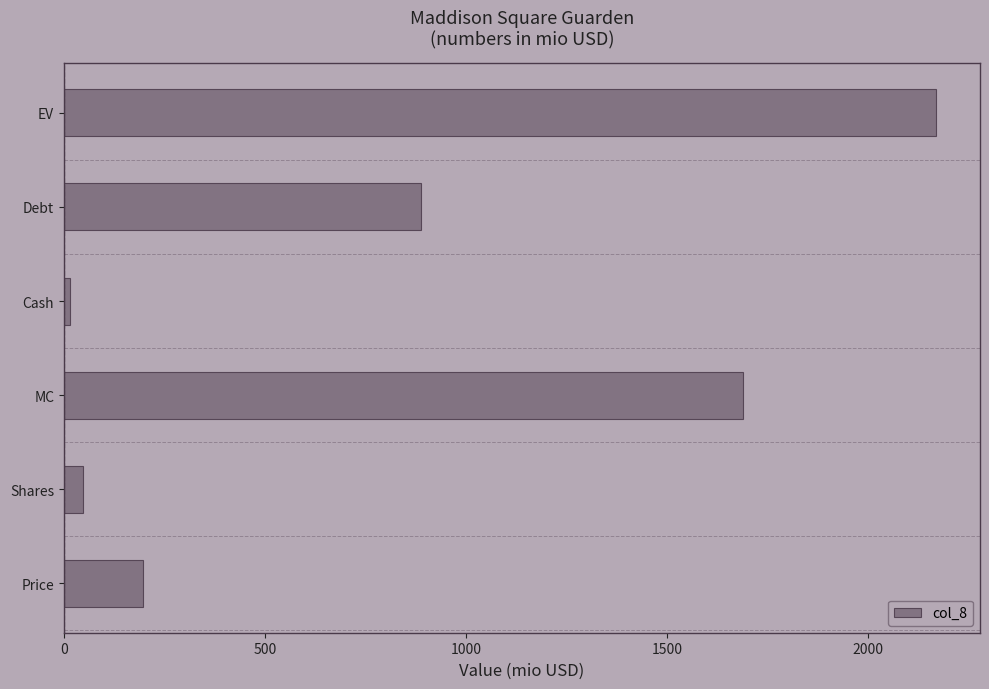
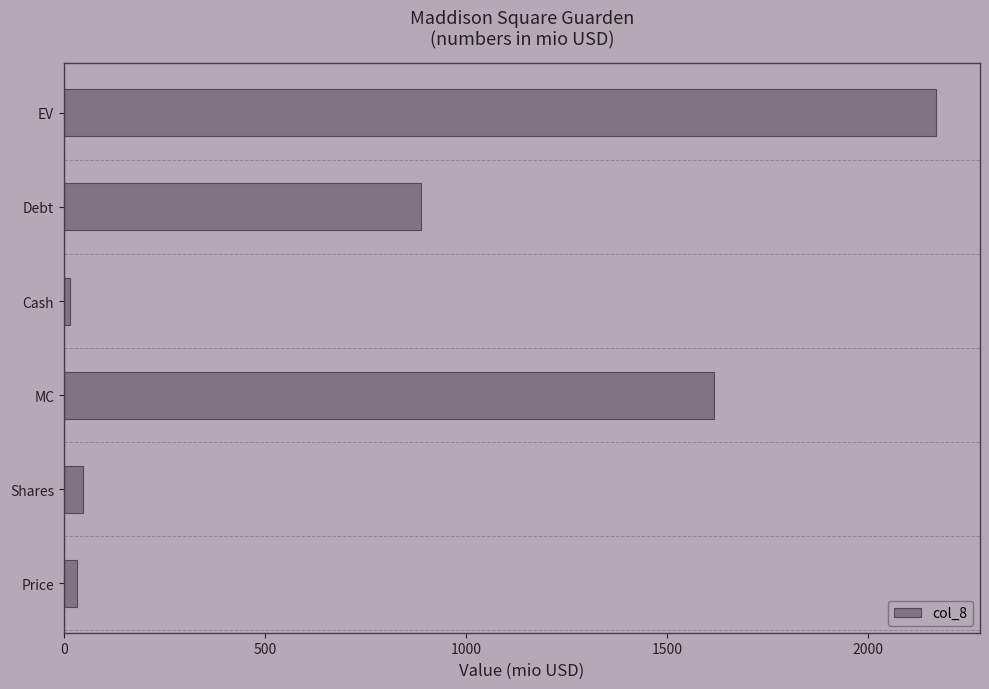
MC: 1690 -> 1620
Price: 200 -> 30
